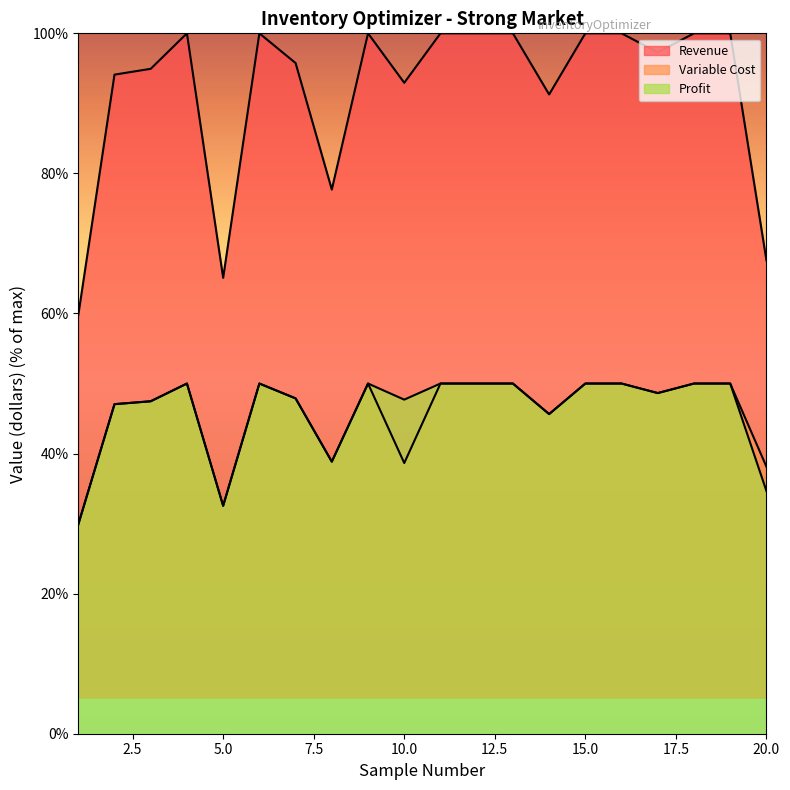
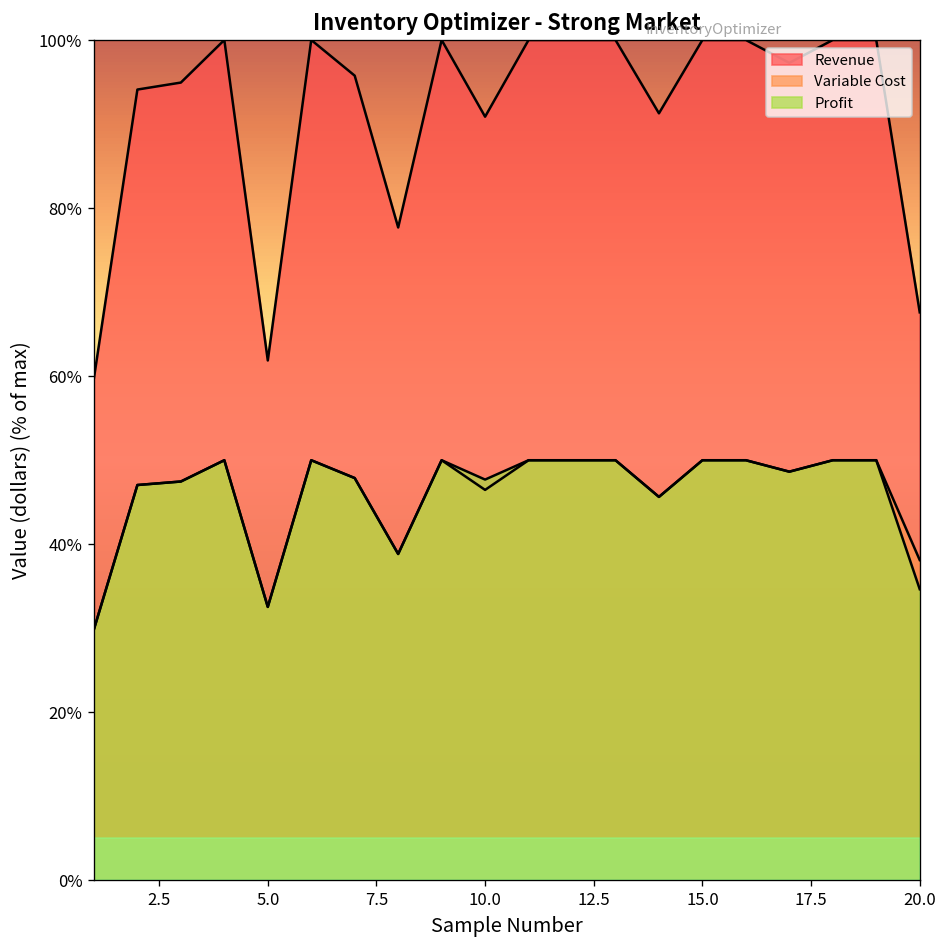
Revenue, 5.0: 65% -> 62%
Revenue, 10.0: 93% -> 91%
Variable Cost, 10.0: 39% -> 46%
